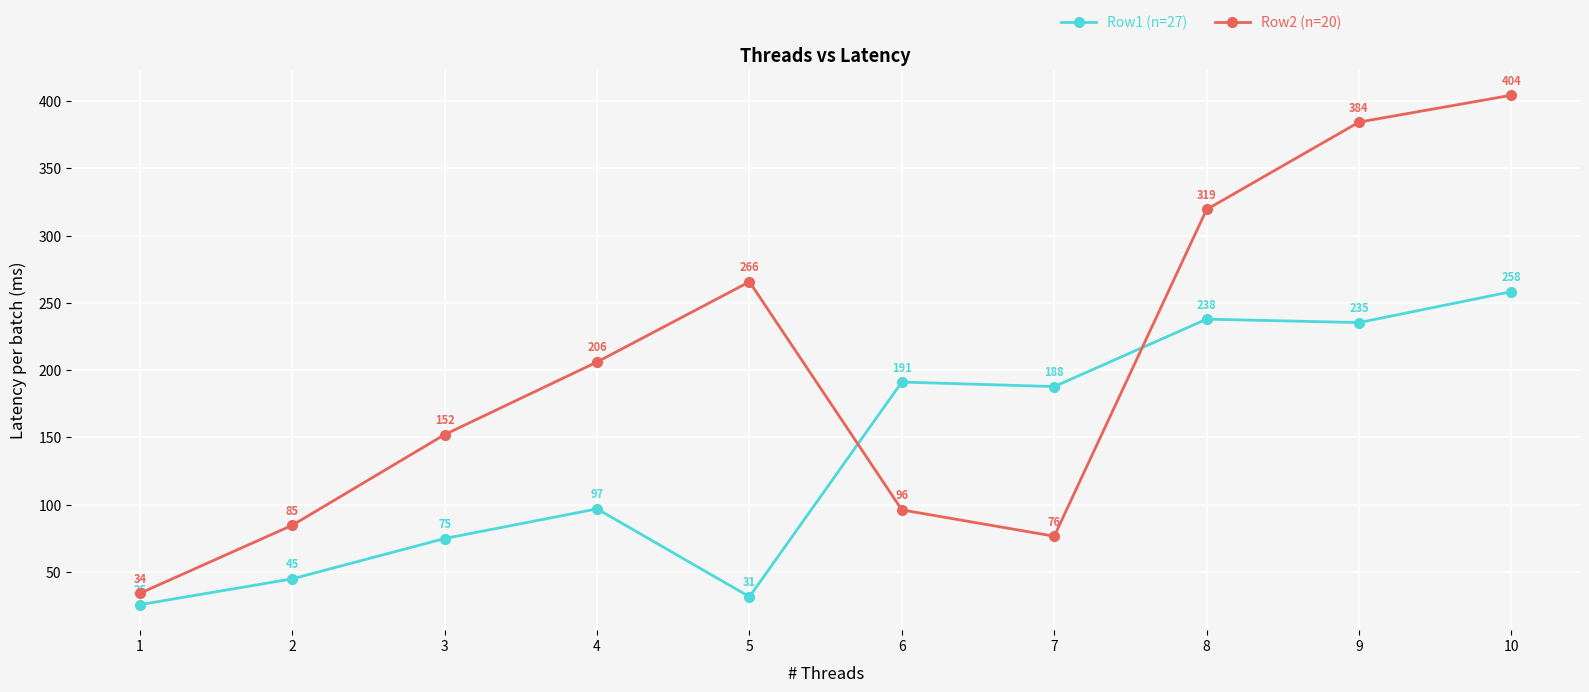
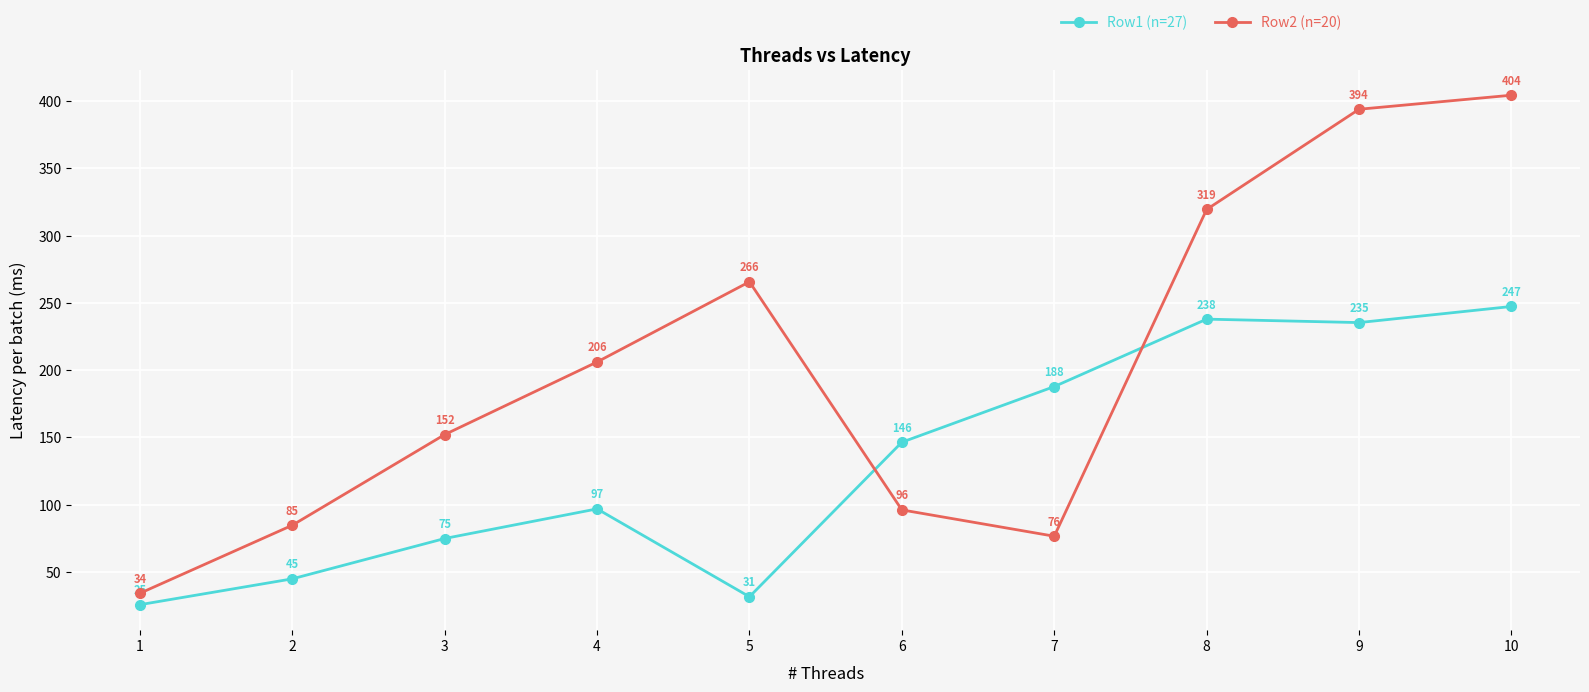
Row1 (n=27), 6: 191 -> 146
Row2 (n=20), 9: 384 -> 394
Row1 (n=27), 10: 258 -> 247
